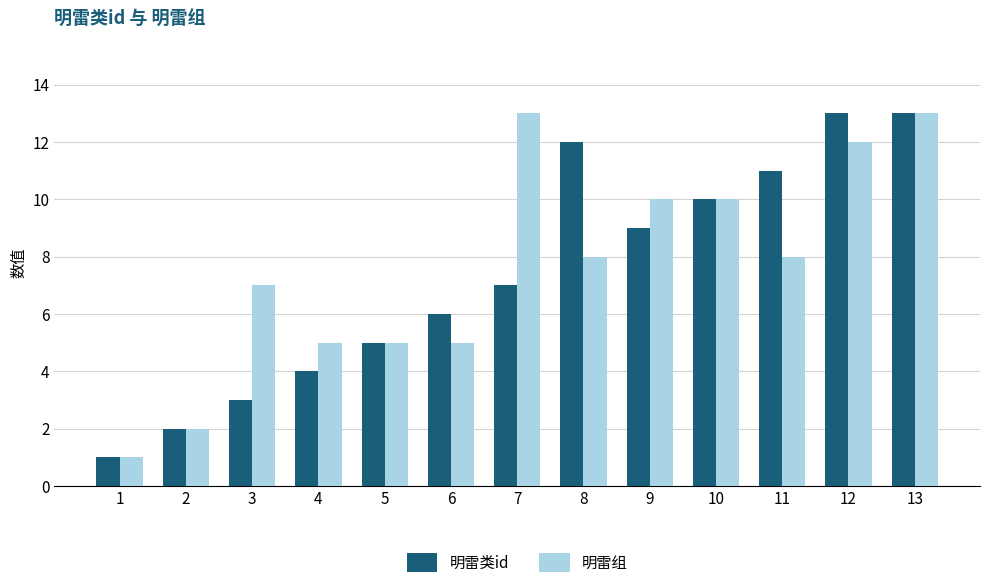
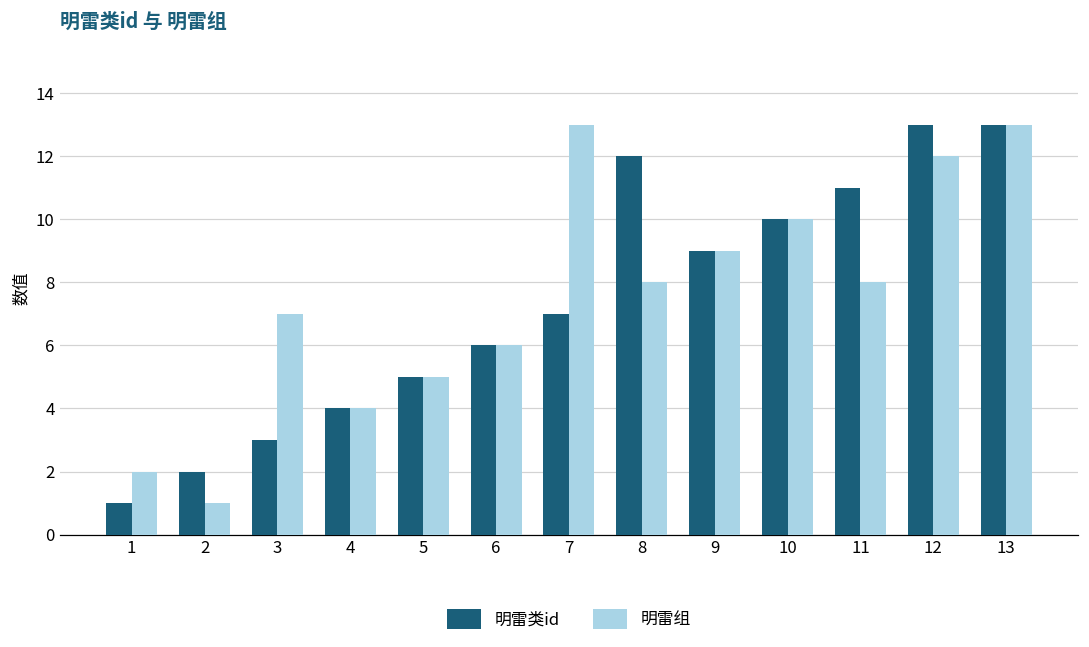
明雷组, 1: 1 -> 2
明雷组, 2: 2 -> 1
明雷组, 4: 5 -> 4
明雷组, 6: 5 -> 6
明雷组, 9: 10 -> 9
